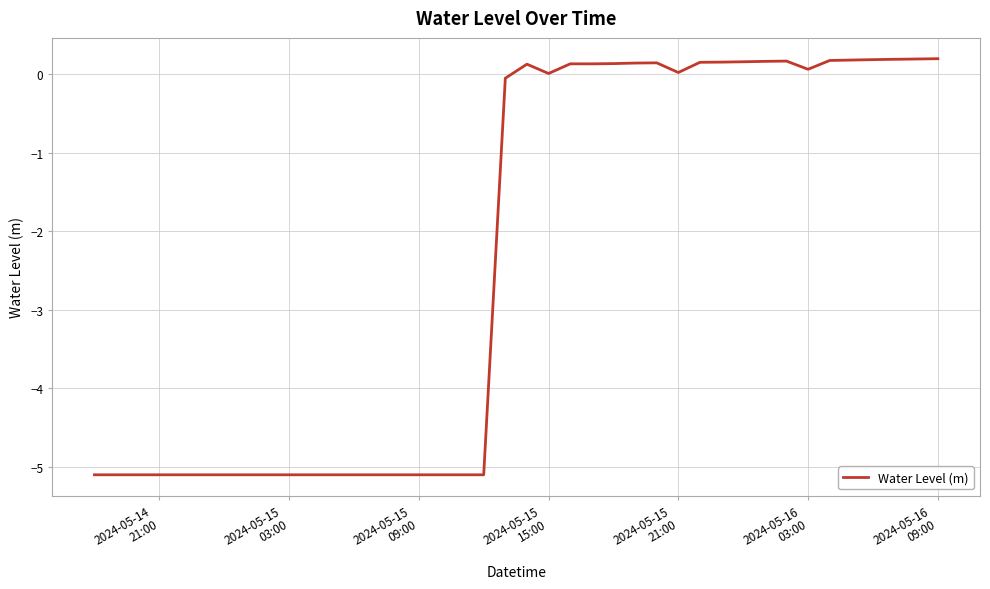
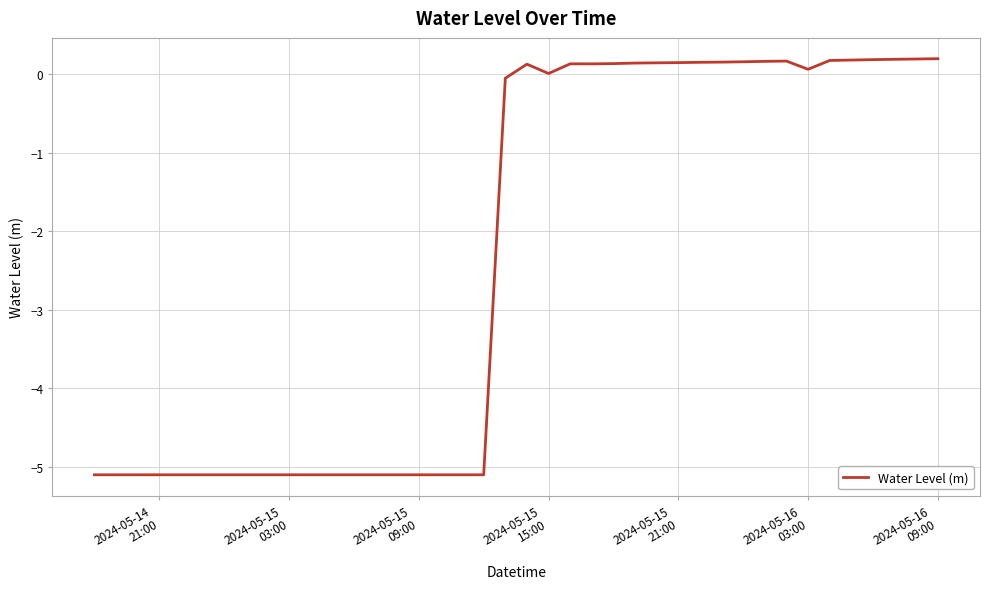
2024-05-15 21:00: 0.0 -> 0.1
